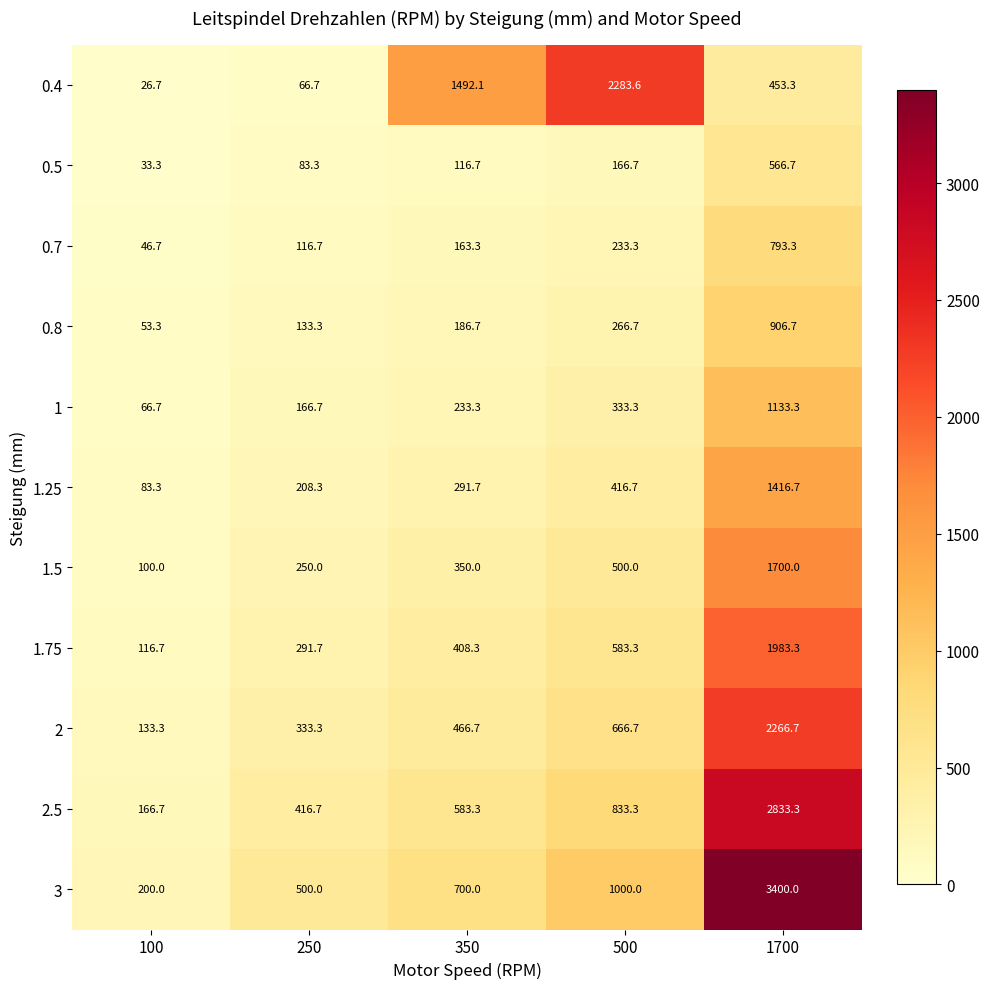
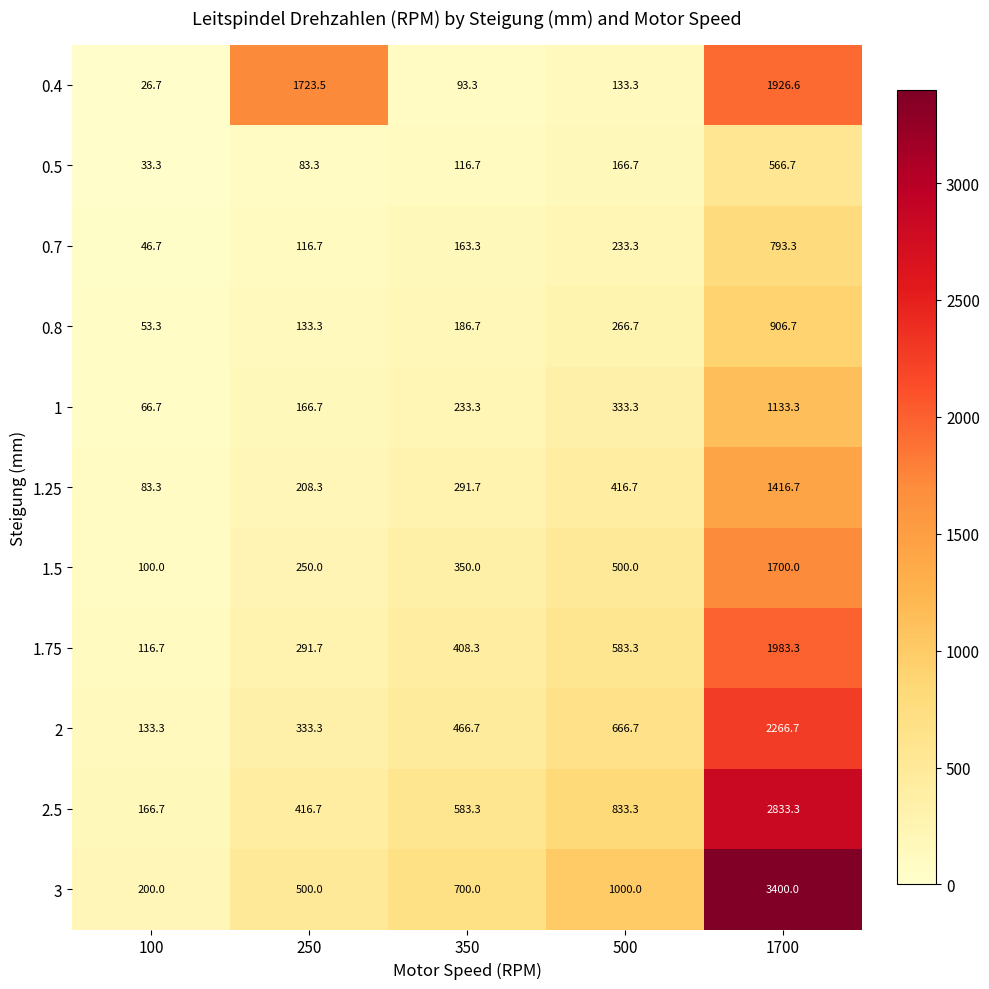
0.4, 250: 66.7 -> 1723.5
0.4, 350: 1492.1 -> 93.3
0.4, 500: 2283.6 -> 133.3
0.4, 1700: 453.3 -> 1926.6
